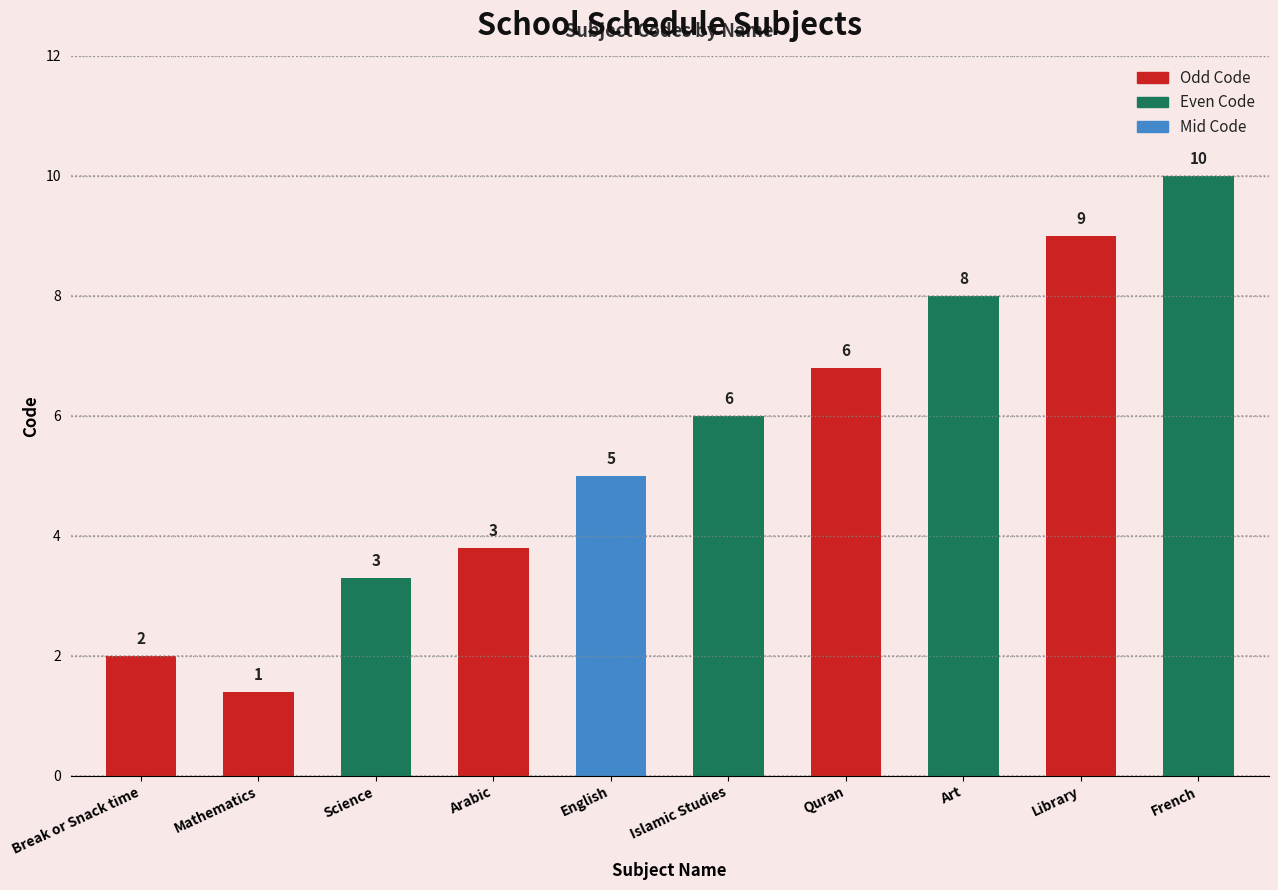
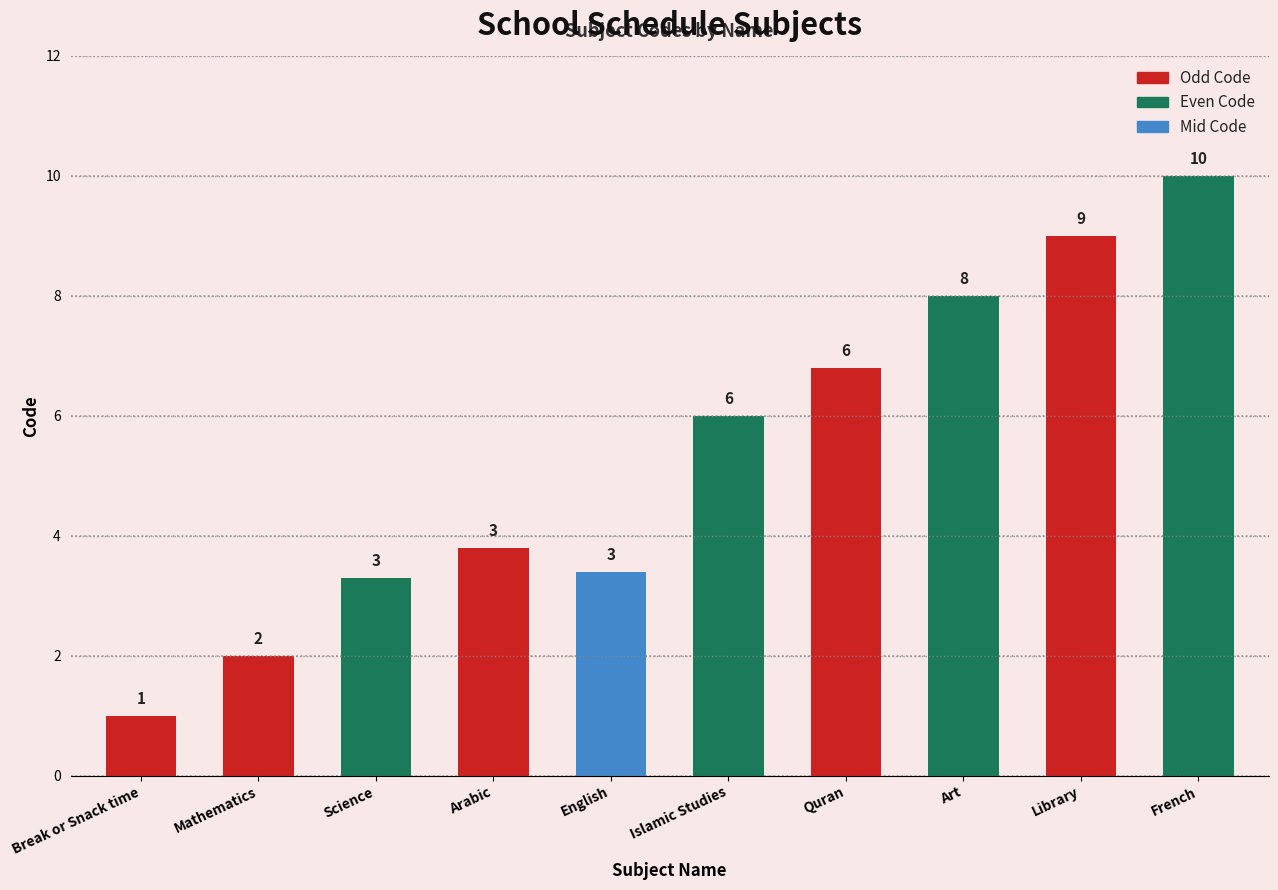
Break or Snack time: 2 -> 1
Mathematics: 1 -> 2
English: 5 -> 3
